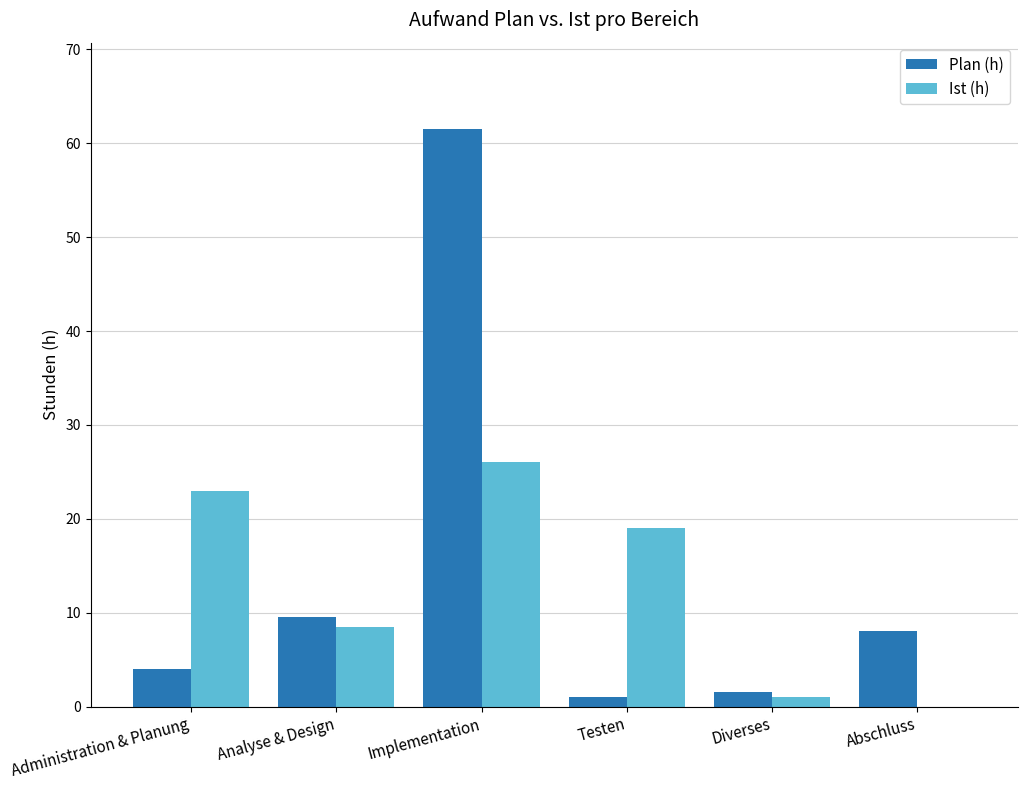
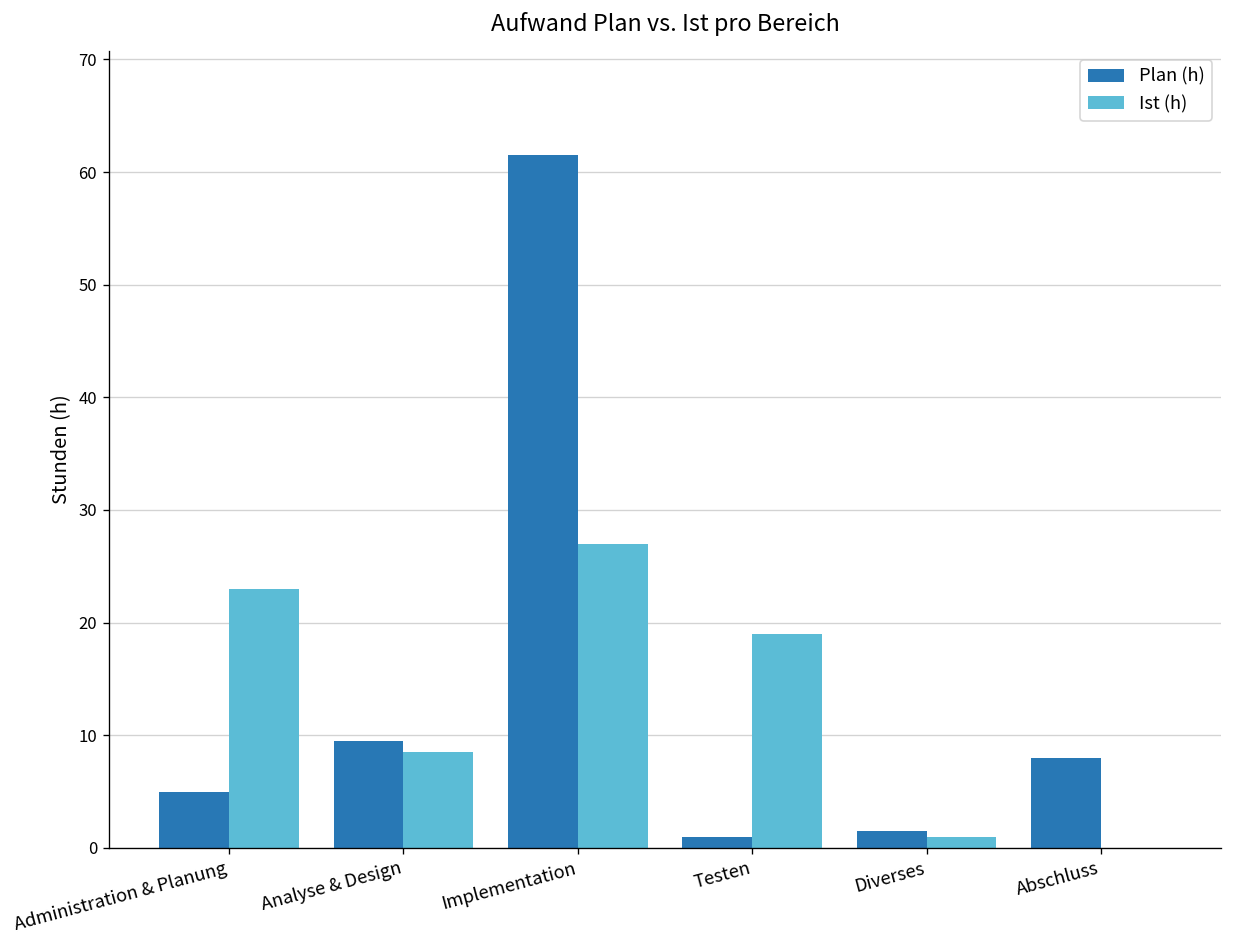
Plan (h), Administration & Planung: 4 -> 5
Ist (h), Implementation: 26 -> 27
